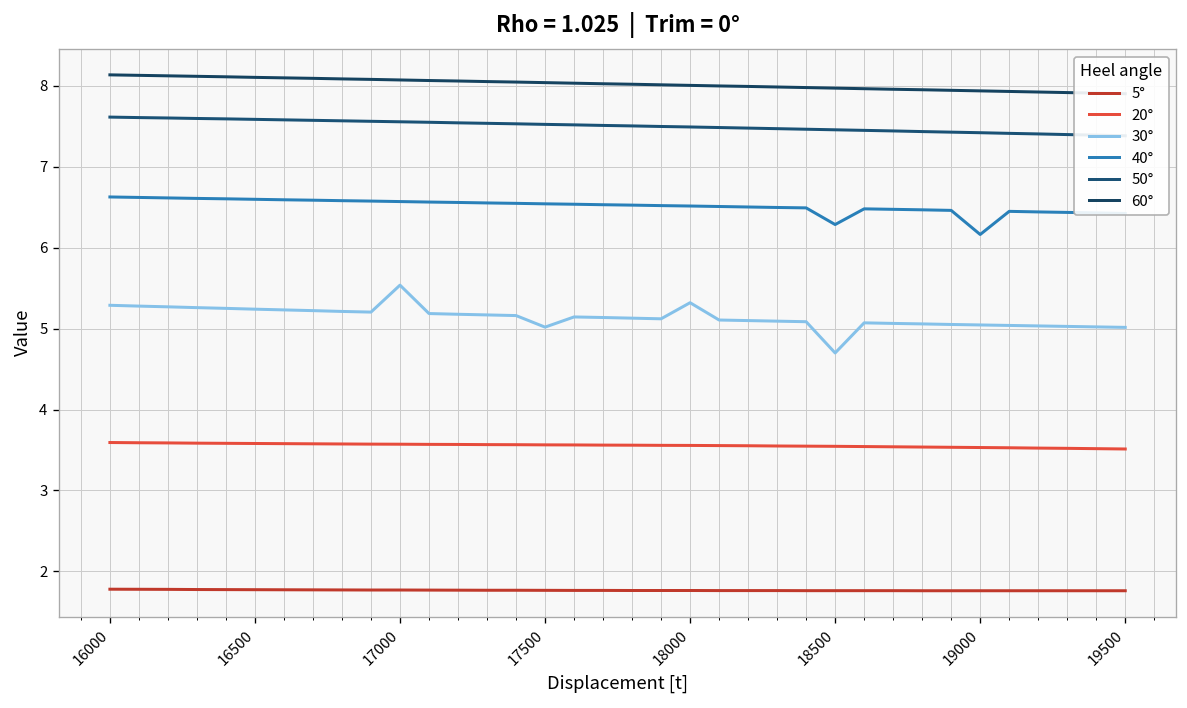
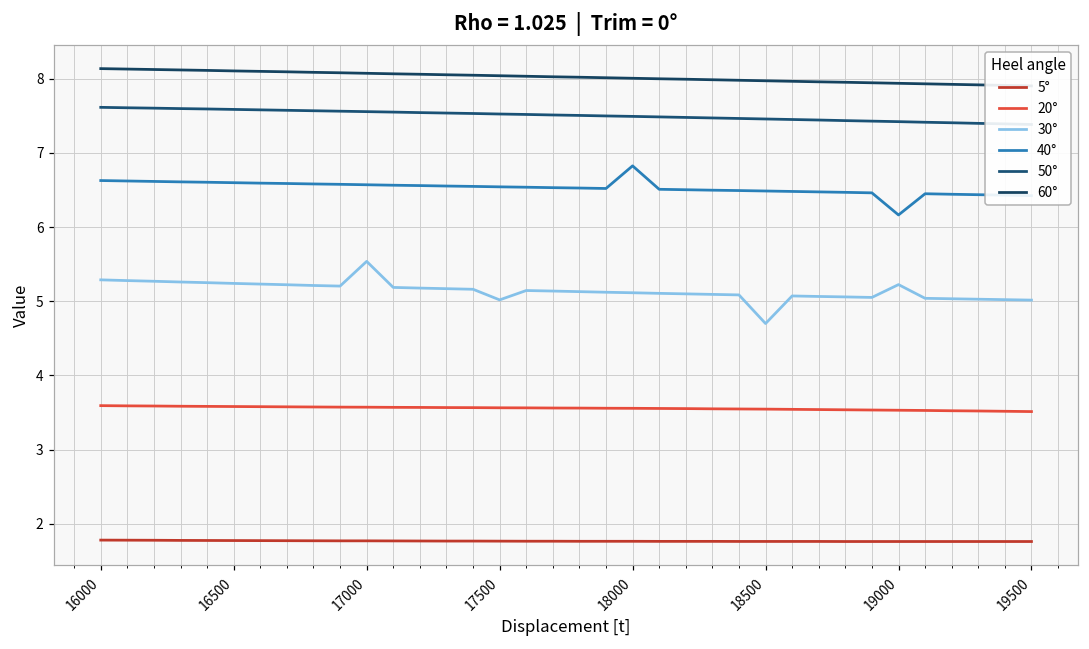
30°, 18000: 5.3 -> 5.1
40°, 18000: 6.5 -> 6.8
40°, 18500: 6.3 -> 6.5
30°, 19000: 5.0 -> 5.2
